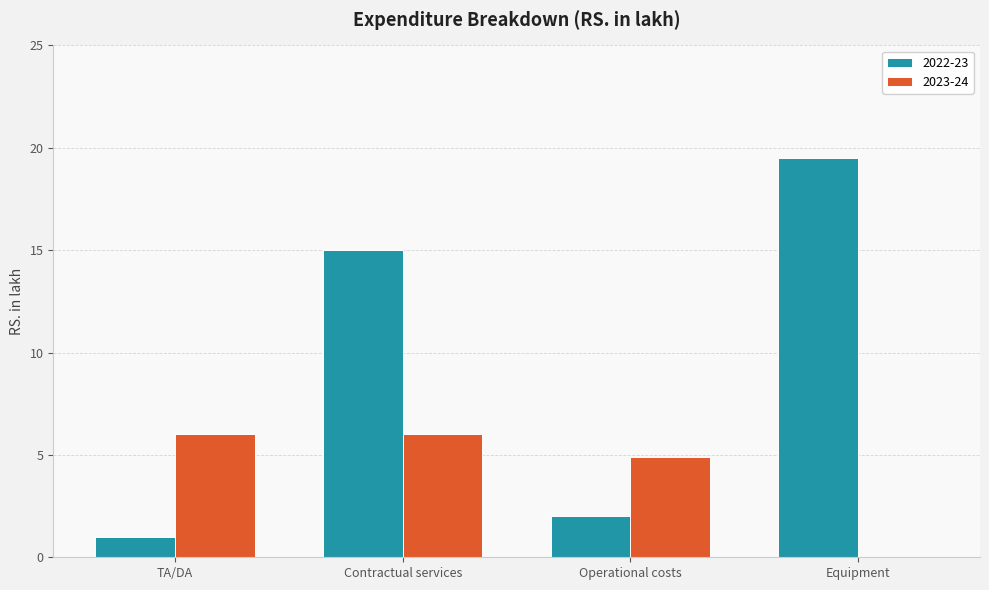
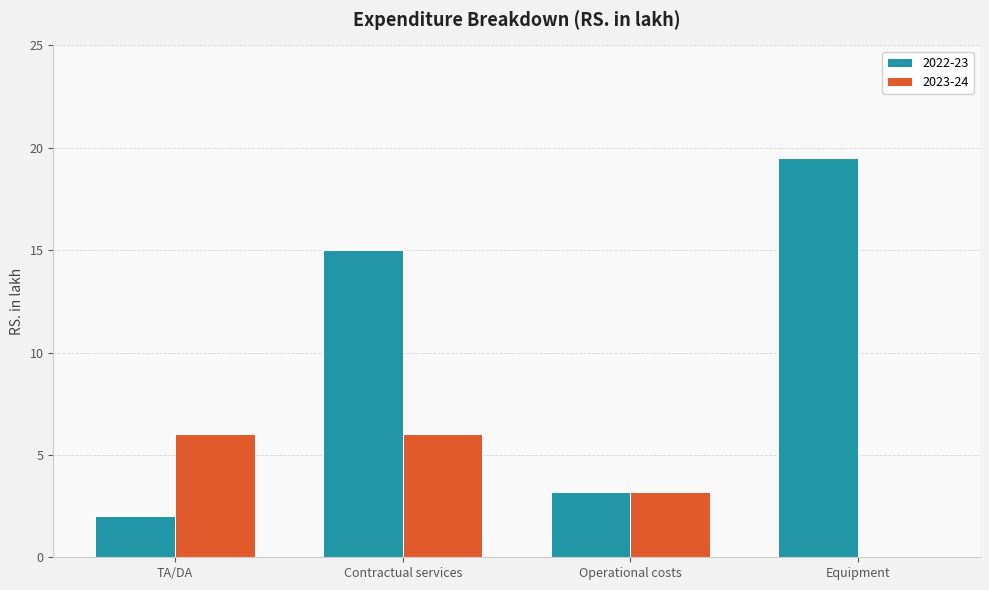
2022-23, TA/DA: 1 -> 2
2022-23, Operational costs: 2.0 -> 3.2
2023-24, Operational costs: 4.9 -> 3.2
